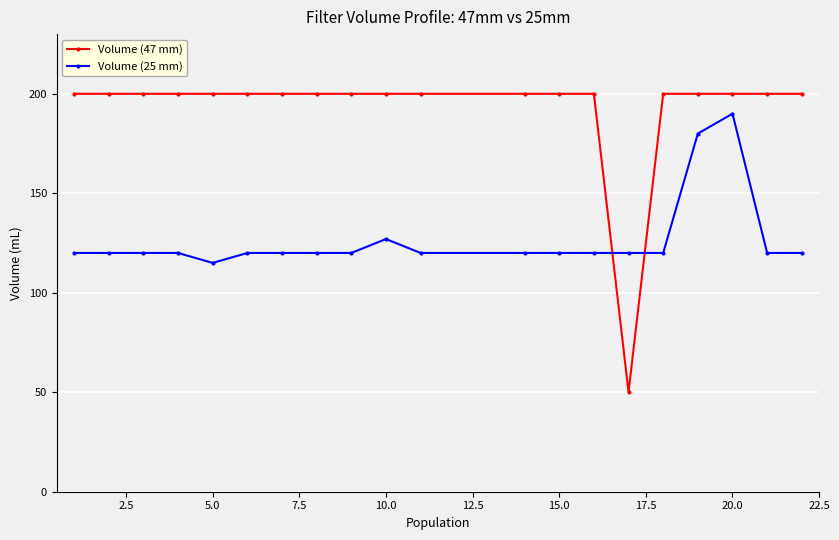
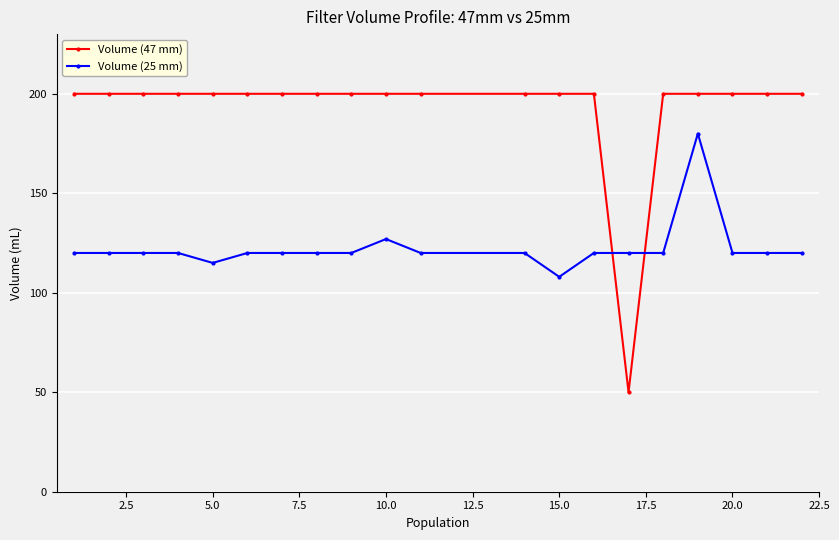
Volume (25 mm), 15.0: 120 -> 108
Volume (25 mm), 20.0: 190 -> 120
